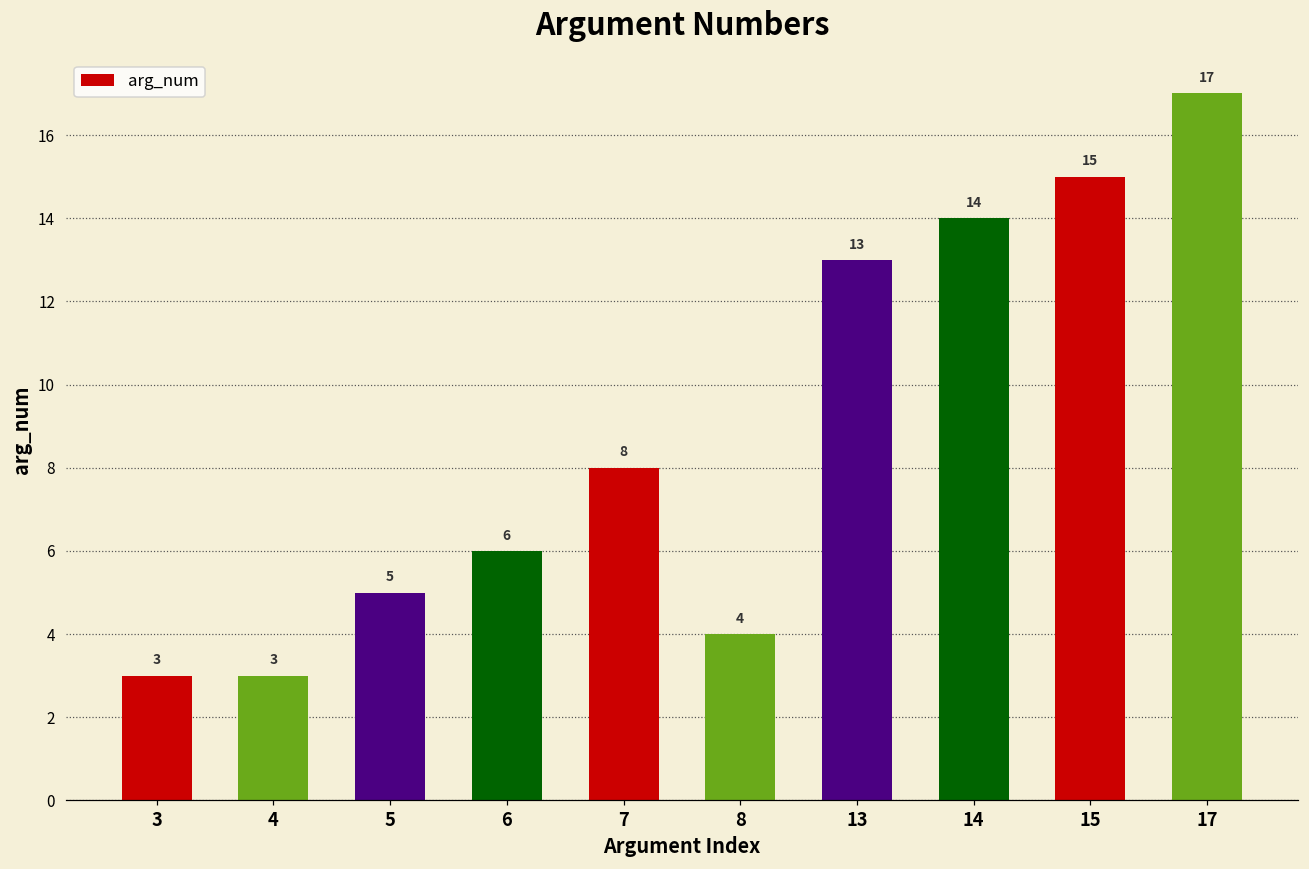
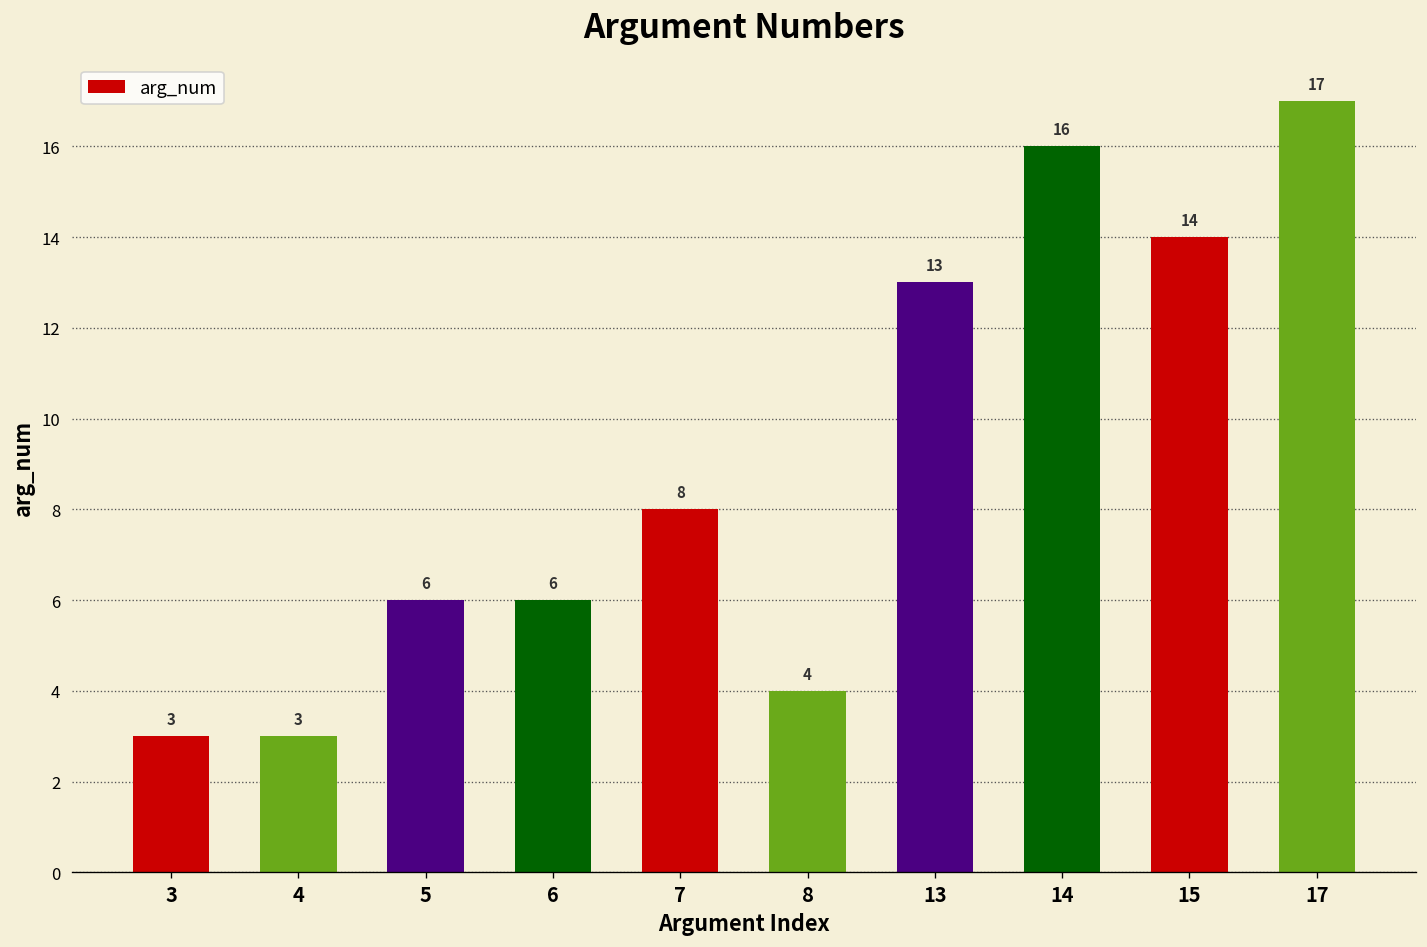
5: 5 -> 6
14: 14 -> 16
15: 15 -> 14
